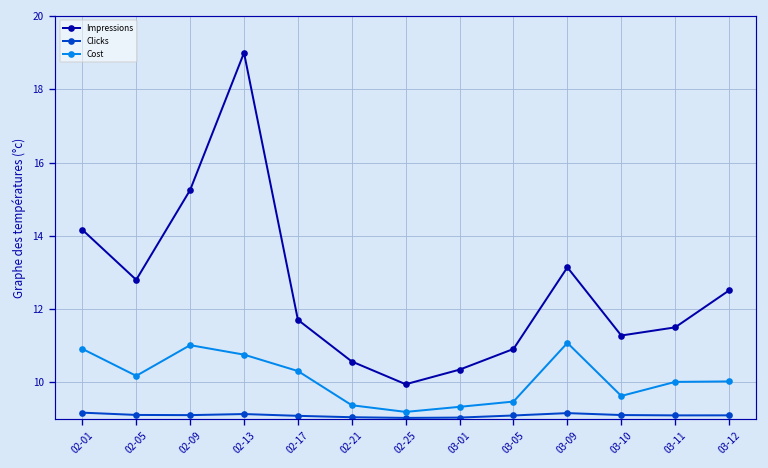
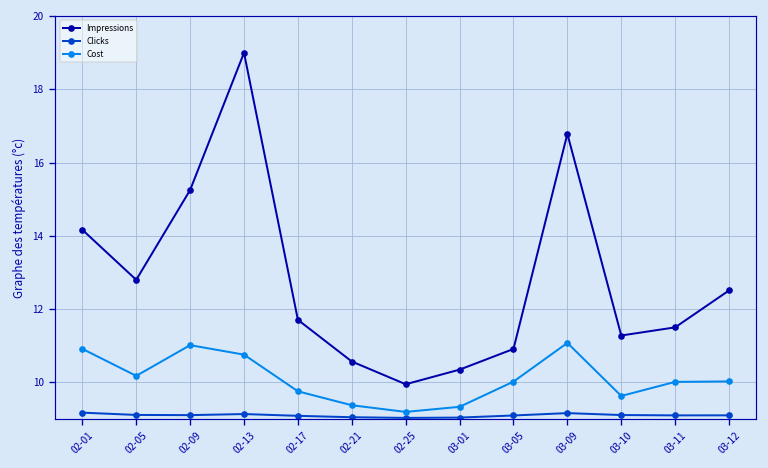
Cost, 02-17: 10.3 -> 9.7
Cost, 03-05: 9.5 -> 10.0
Impressions, 03-09: 13.1 -> 16.8
